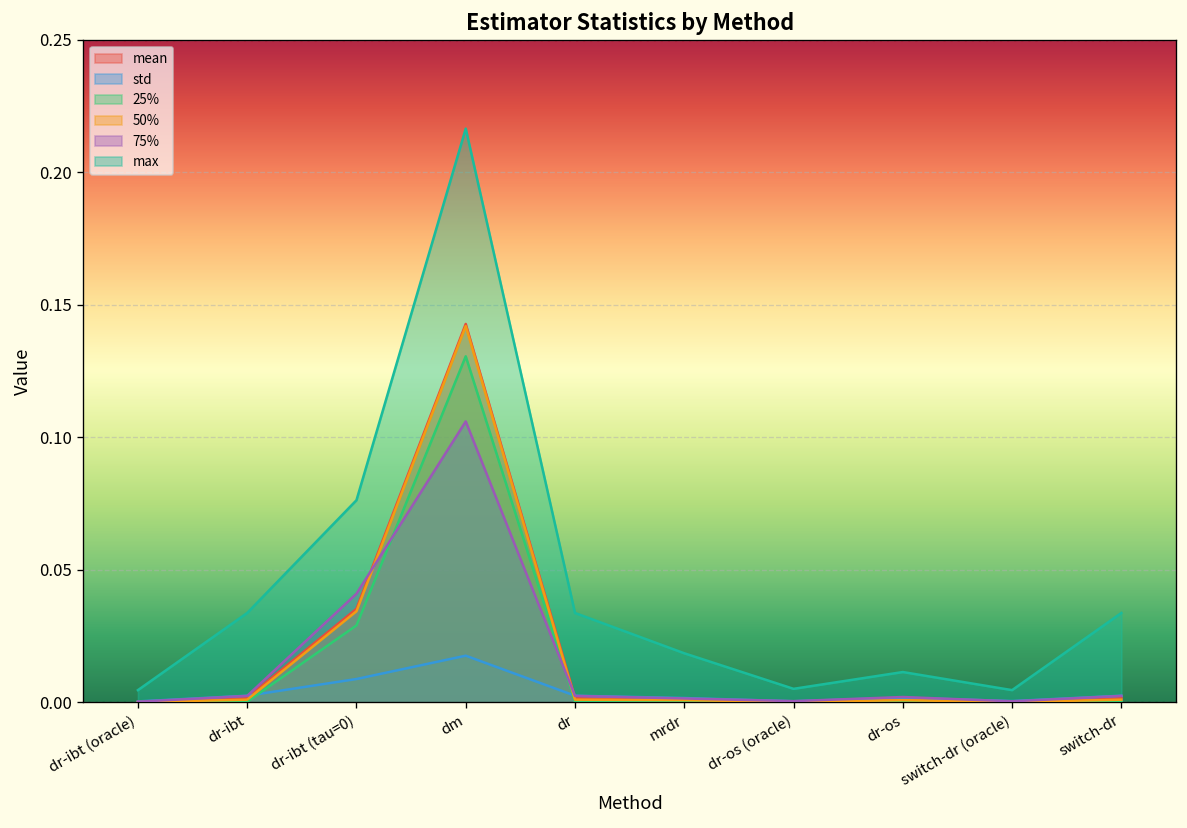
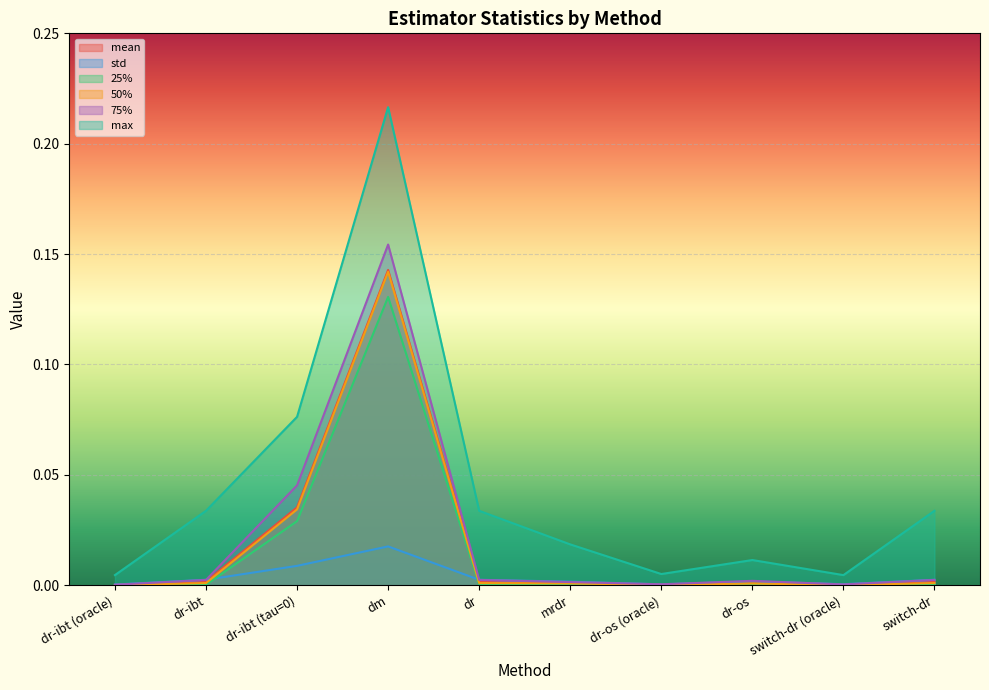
75%, dr-ibt (tau=0): 0.041 -> 0.045
75%, dm: 0.106 -> 0.154
